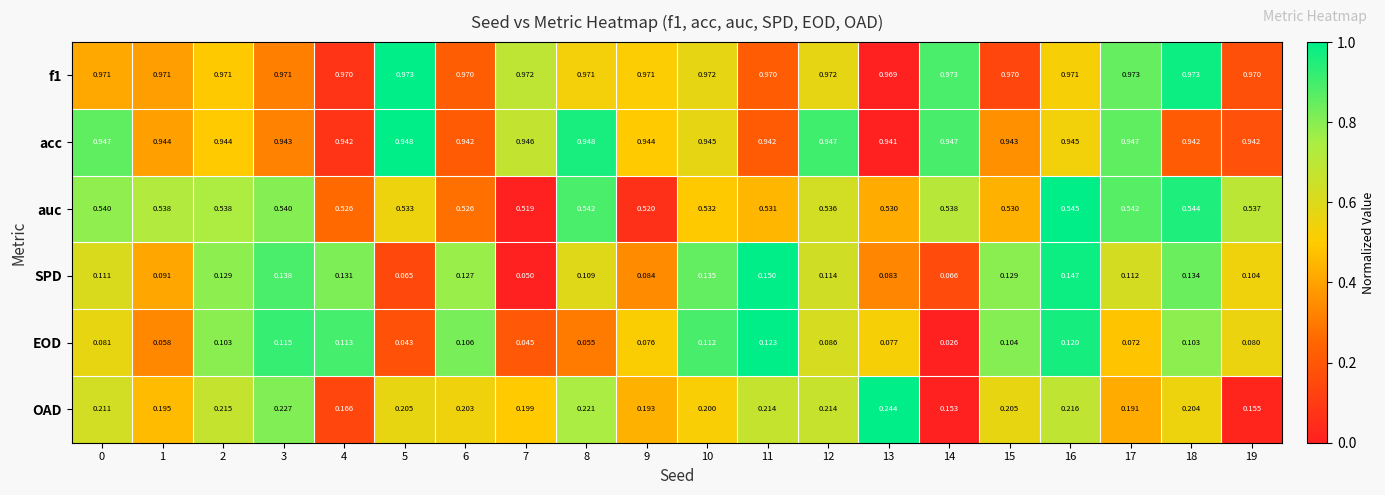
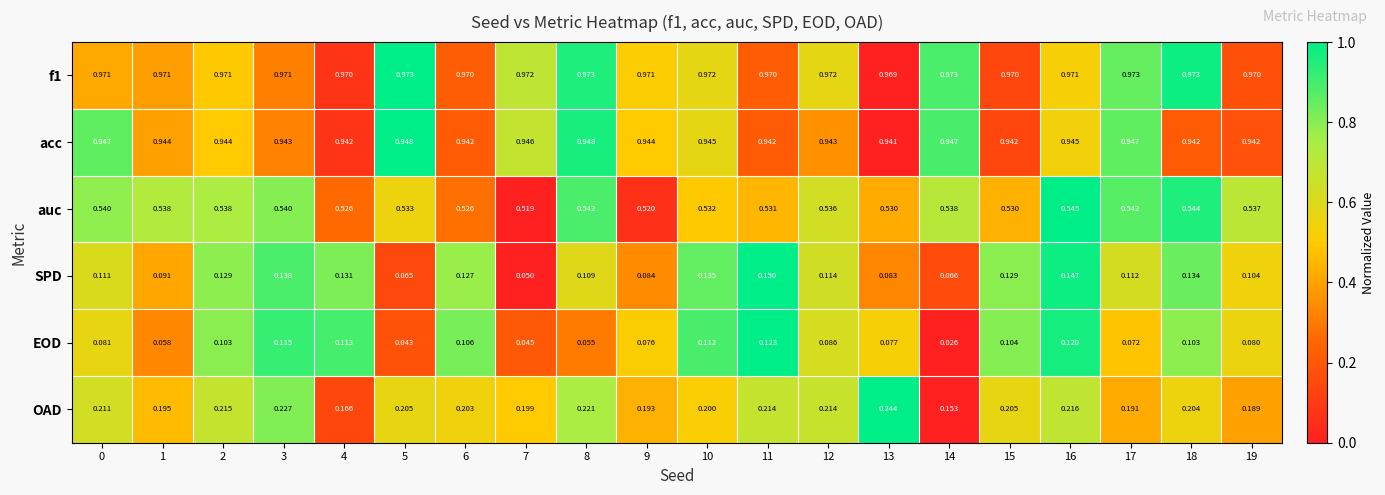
f1, 8: 0.971 -> 0.973
acc, 12: 0.947 -> 0.943
acc, 15: 0.943 -> 0.942
OAD, 19: 0.155 -> 0.189
